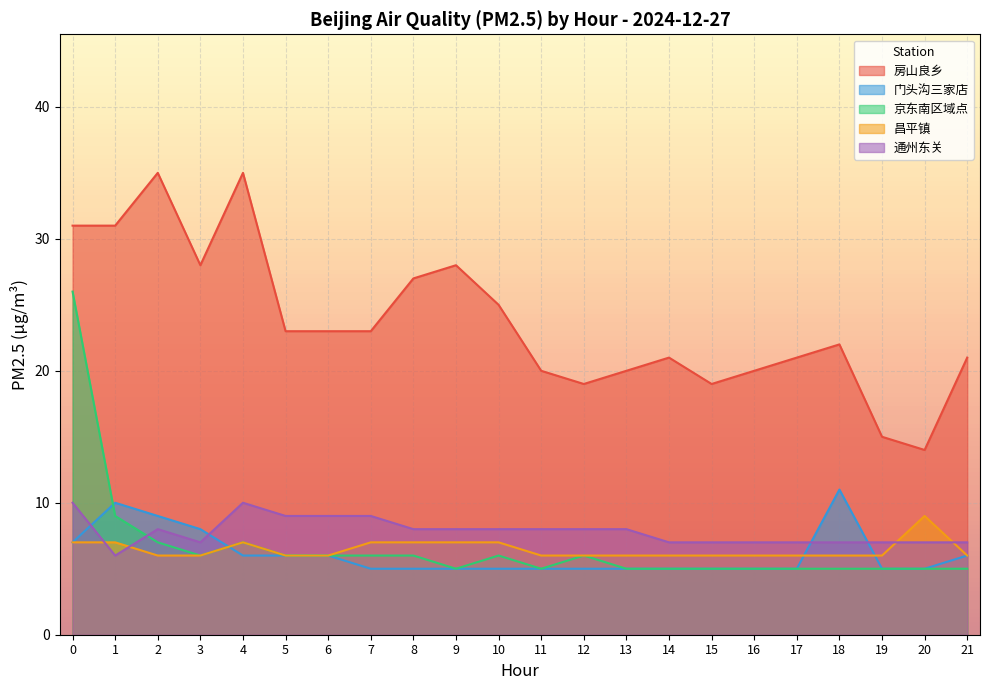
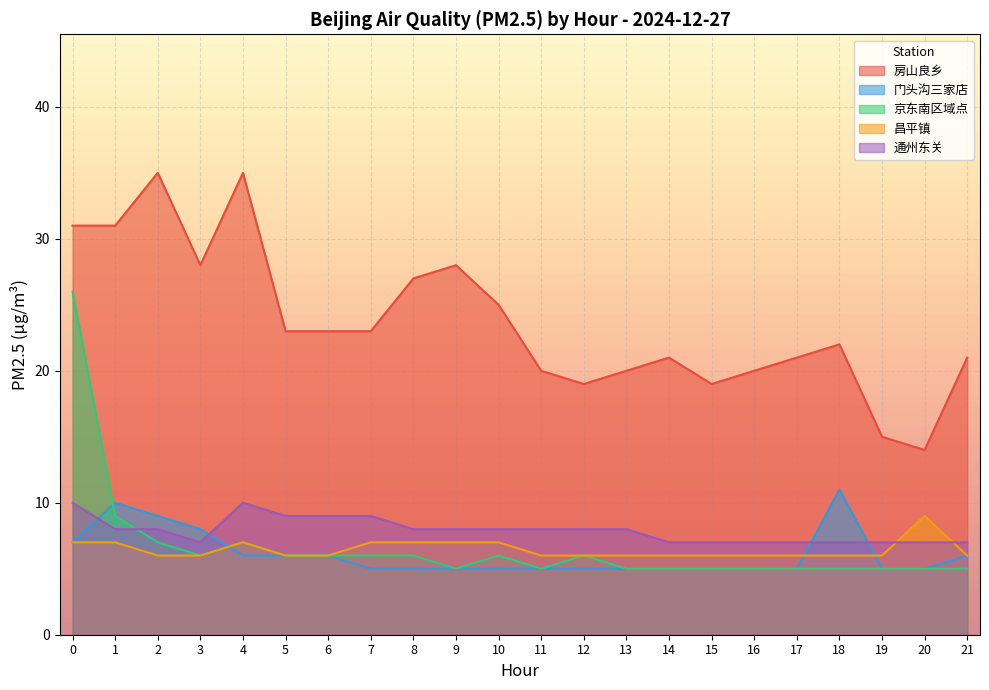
通州东关, 1: 6 -> 8
